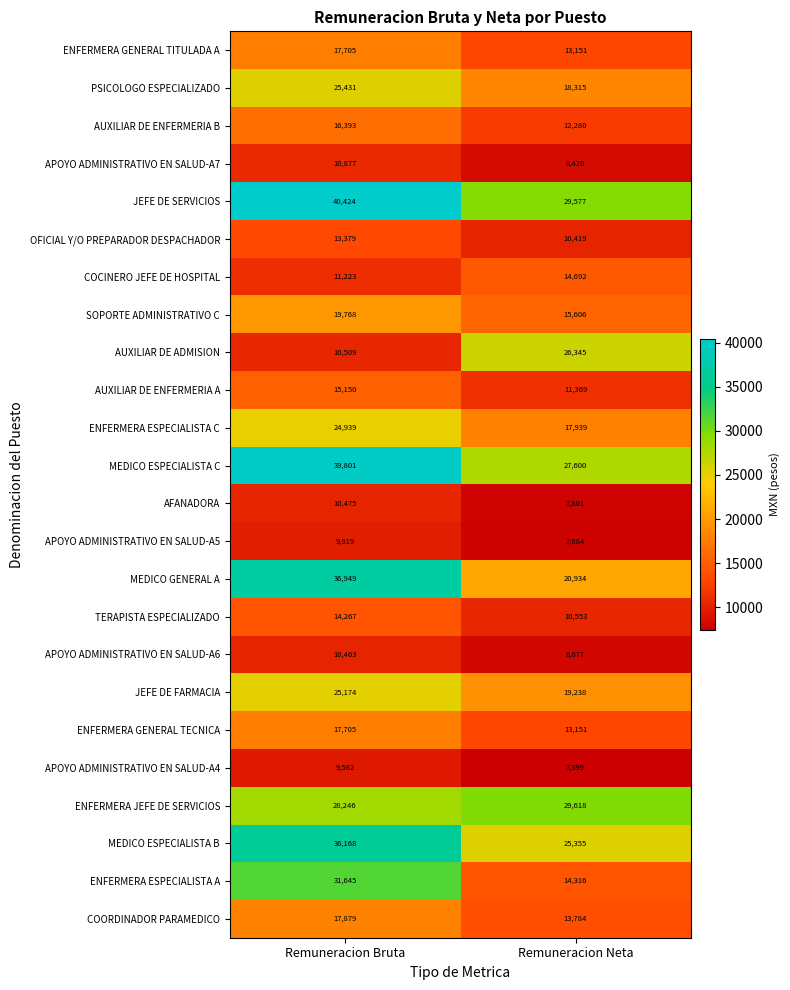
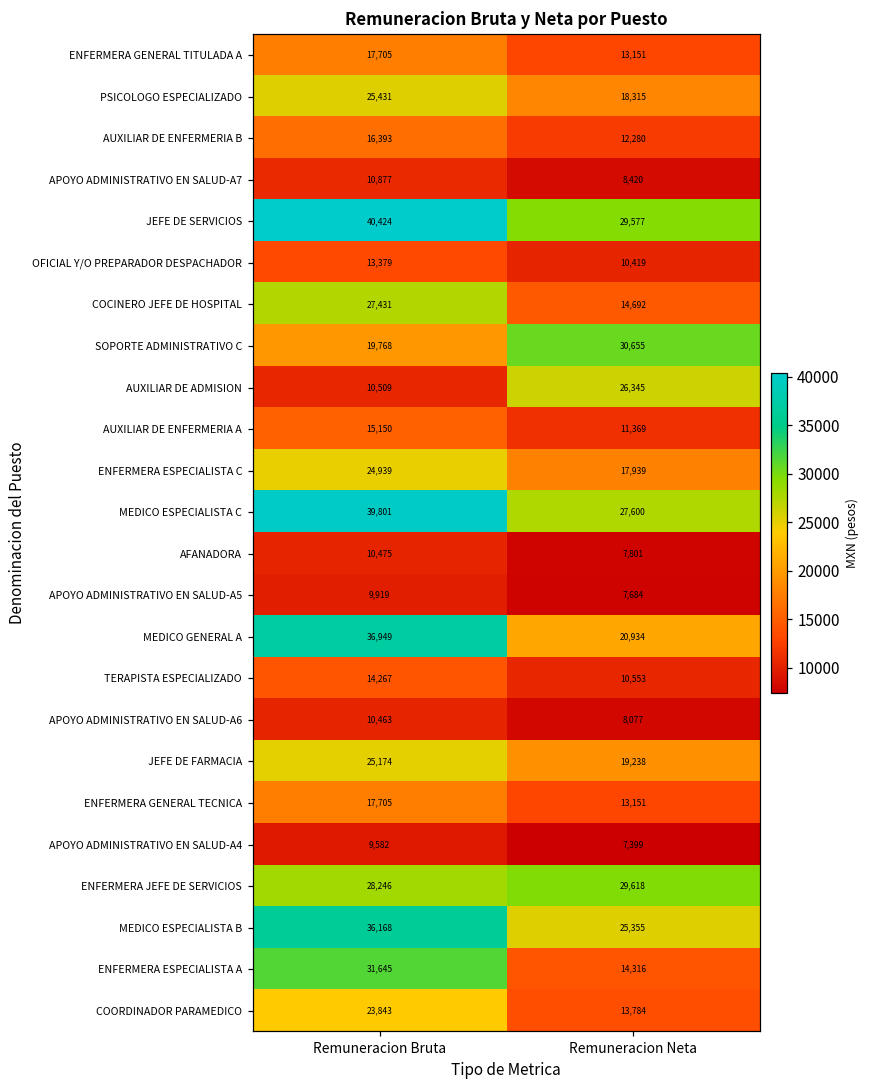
COCINERO JEFE DE HOSPITAL, Remuneracion Bruta: 11,223 -> 27,431
SOPORTE ADMINISTRATIVO C, Remuneracion Neta: 15,606 -> 30,655
COORDINADOR PARAMEDICO, Remuneracion Bruta: 17,879 -> 23,843
